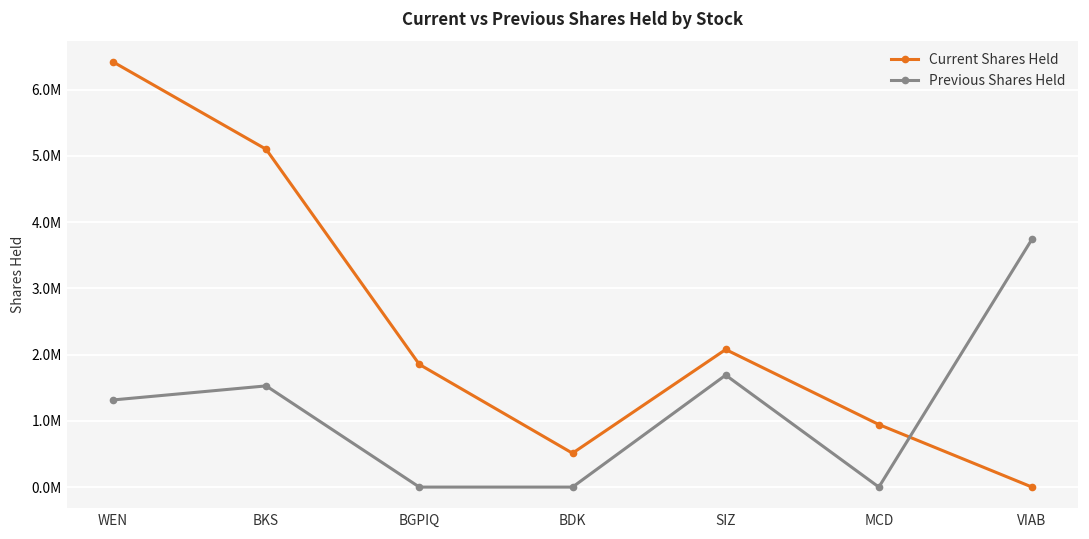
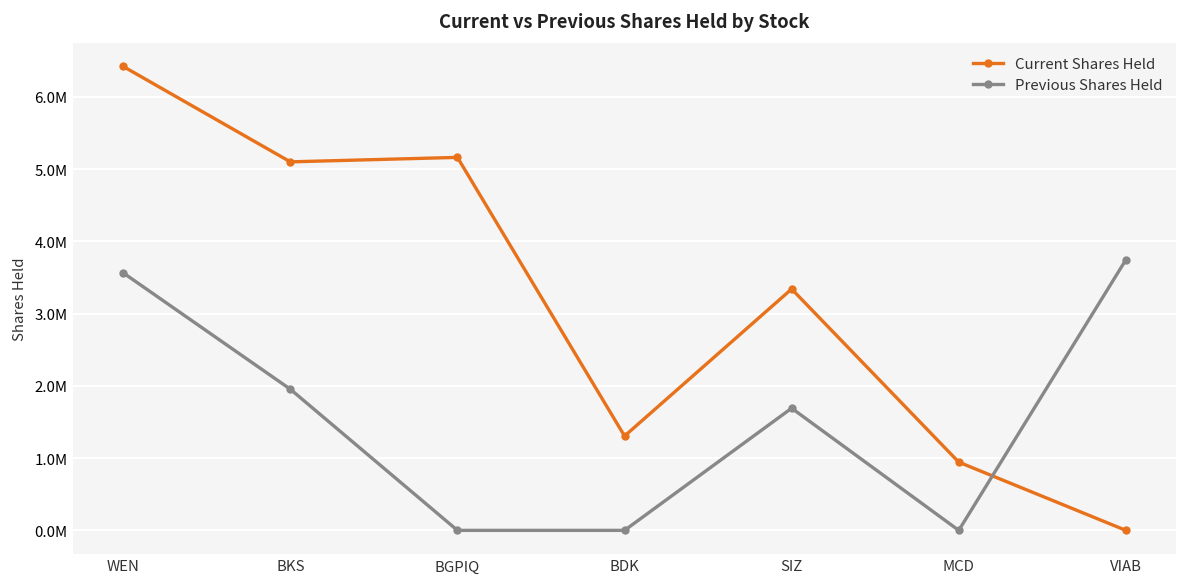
Previous Shares Held, WEN: 1300000 -> 3600000
Previous Shares Held, BKS: 1500000 -> 2000000
Current Shares Held, BGPIQ: 1900000 -> 5200000
Current Shares Held, BDK: 500000 -> 1300000
Current Shares Held, SIZ: 2100000 -> 3300000
